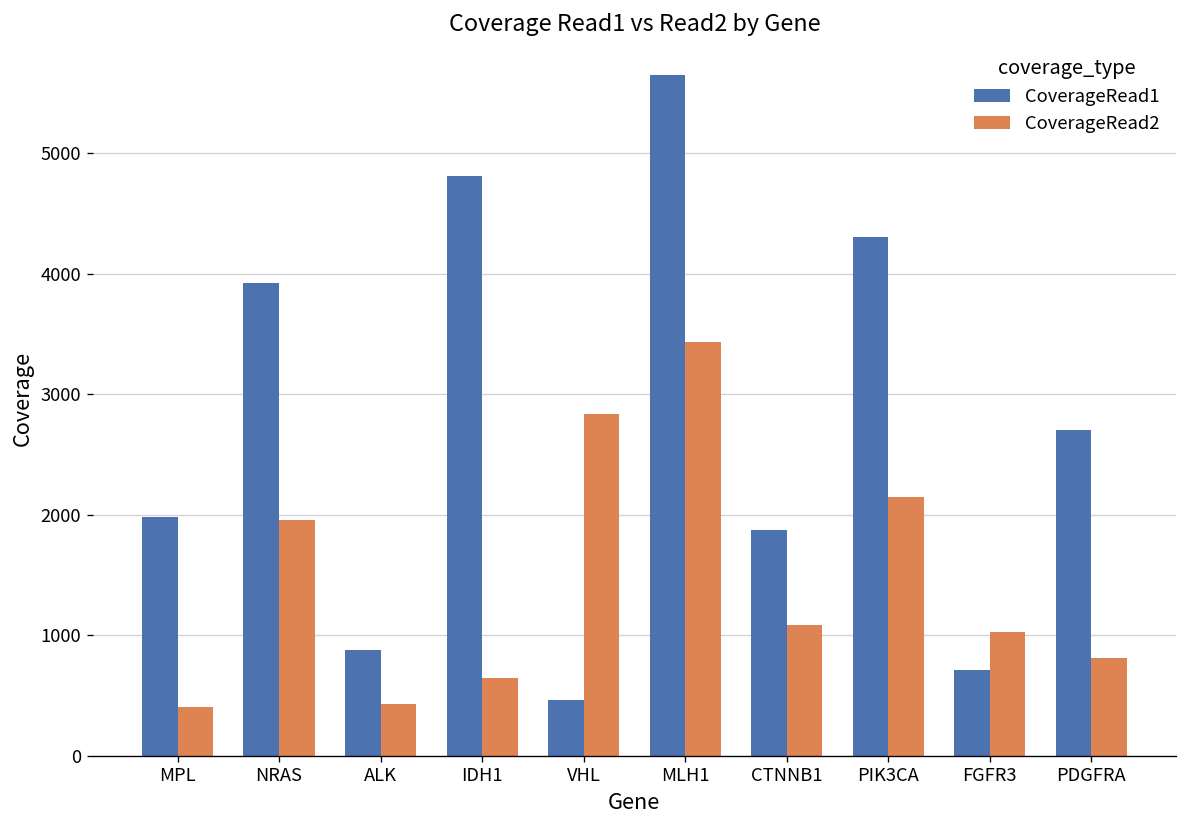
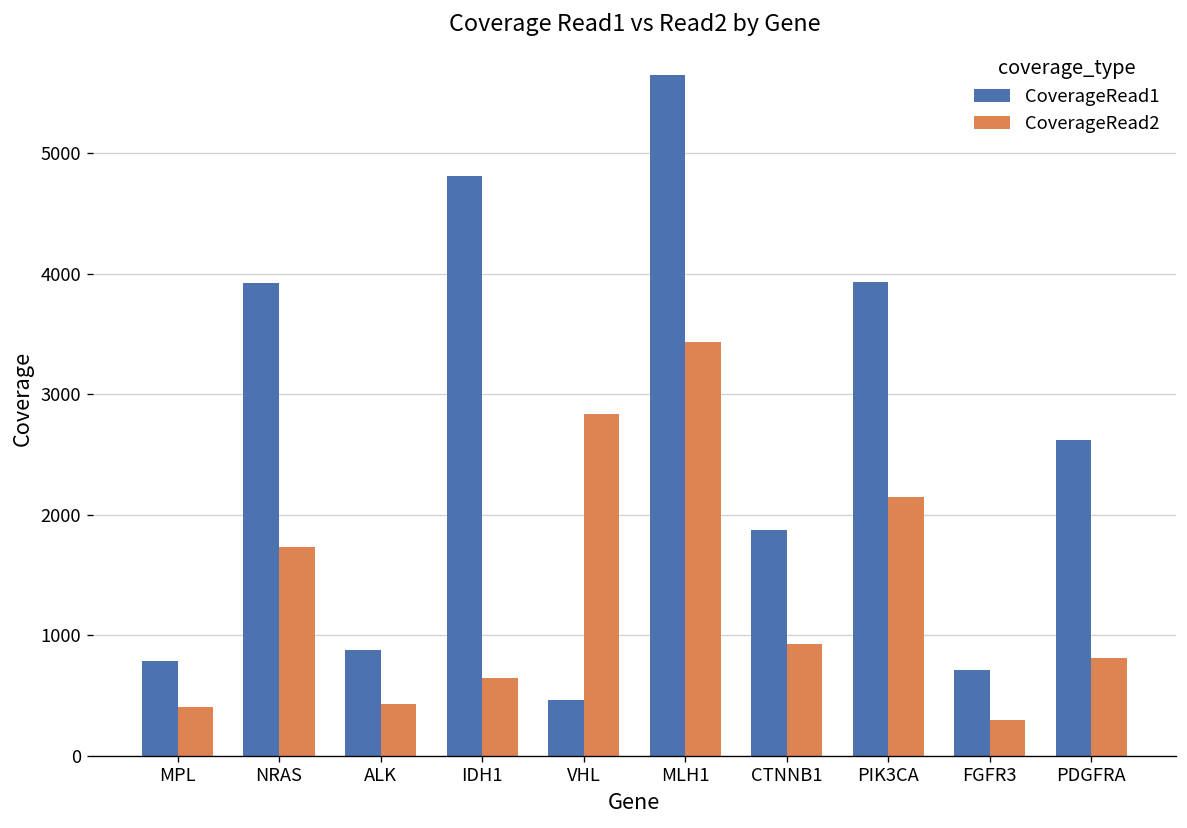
CoverageRead1, MPL: 1980 -> 780
CoverageRead2, NRAS: 1950 -> 1730
CoverageRead2, CTNNB1: 1090 -> 930
CoverageRead1, PIK3CA: 4310 -> 3940
CoverageRead2, FGFR3: 1020 -> 300
CoverageRead1, PDGFRA: 2700 -> 2620
